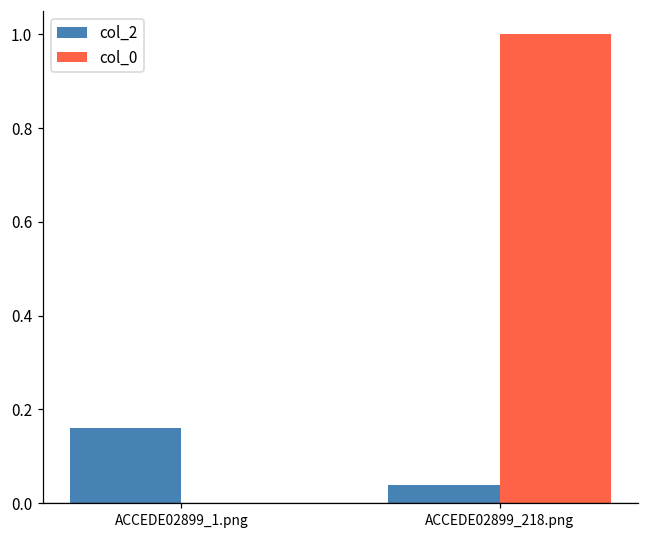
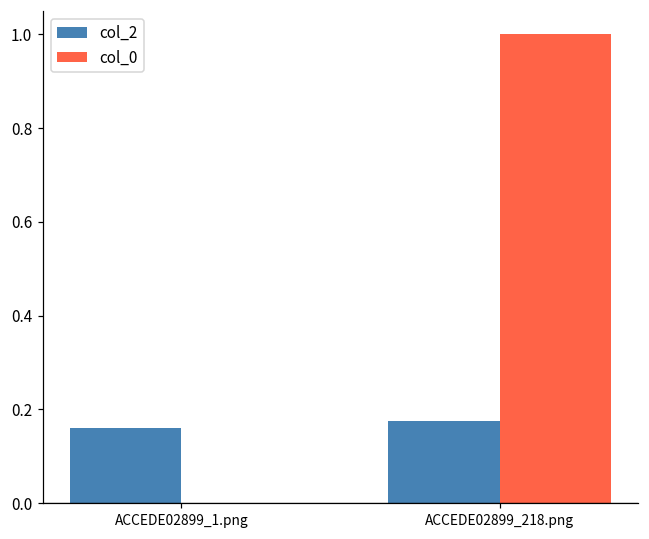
col_2, ACCEDE02899_218.png: 0.04 -> 0.18
